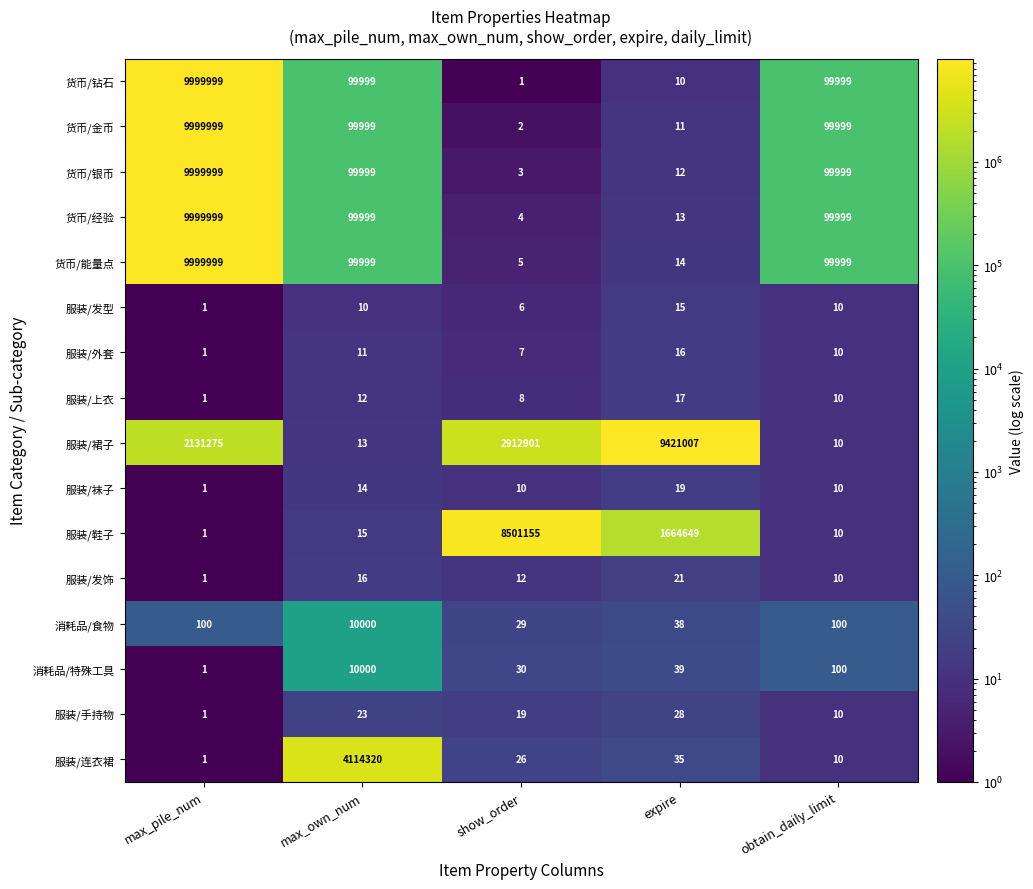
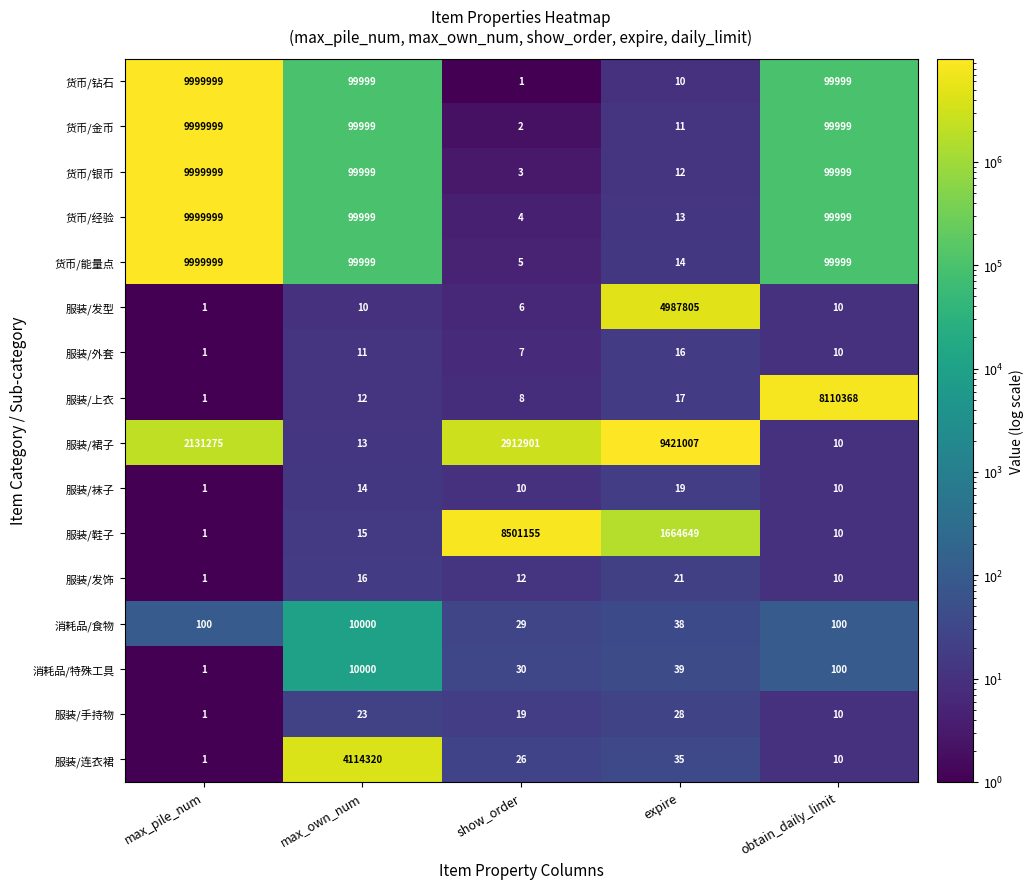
服装/发型, expire: 15 -> 4987805
服装/上衣, obtain_daily_limit: 10 -> 8110368
